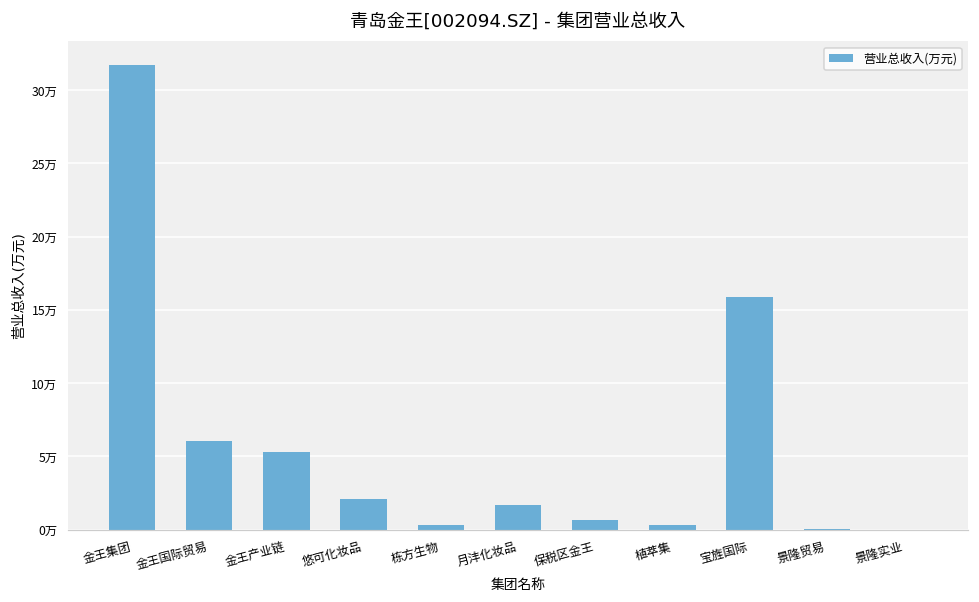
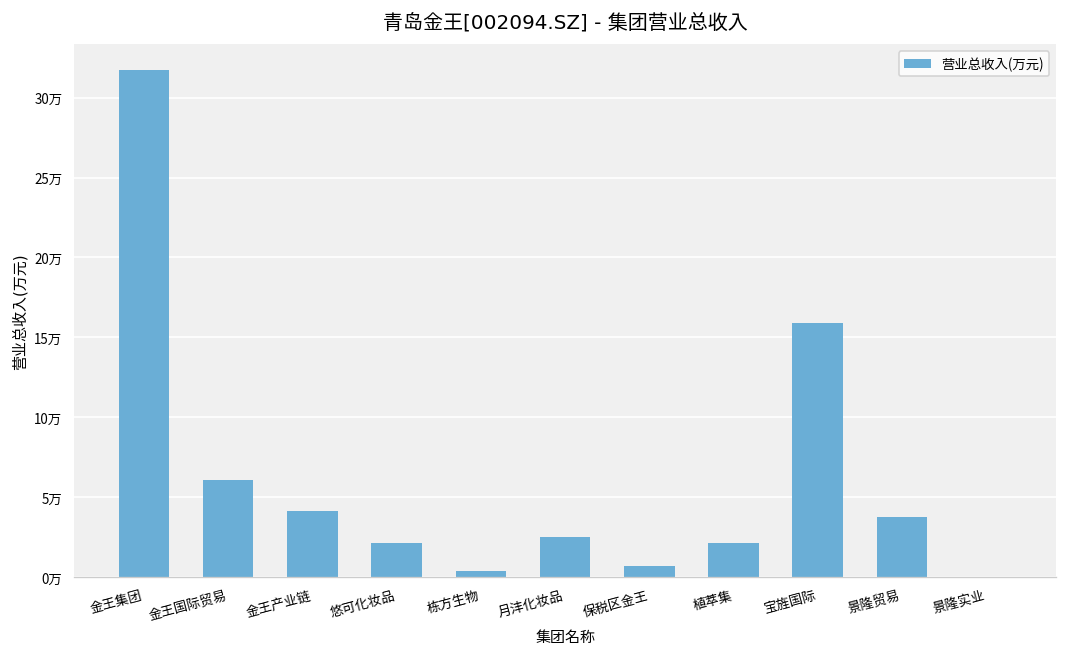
金王产业链: 5.3万 -> 4.1万
月沣化妆品: 1.7万 -> 2.5万
植萃集: 0.4万 -> 2.1万
景隆贸易: 0.1万 -> 3.8万
